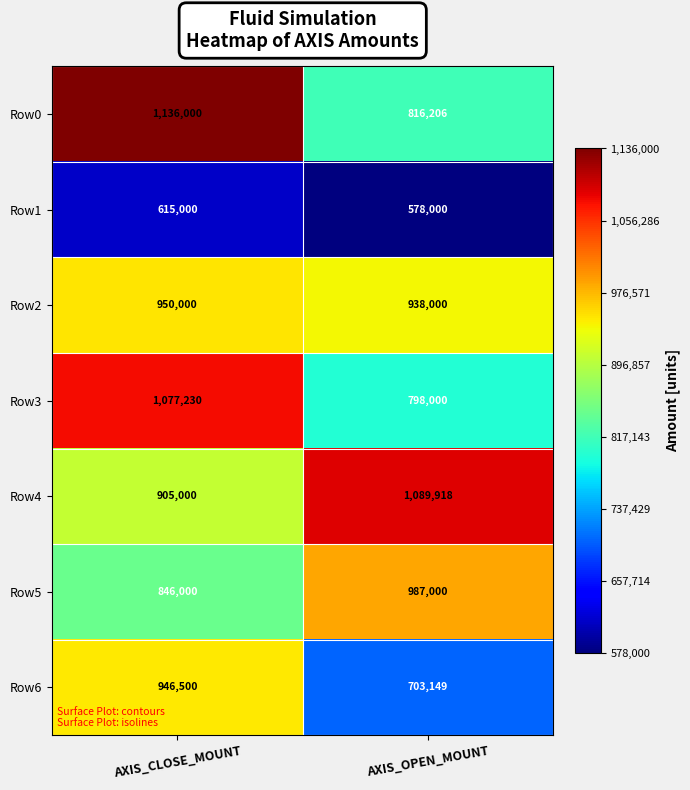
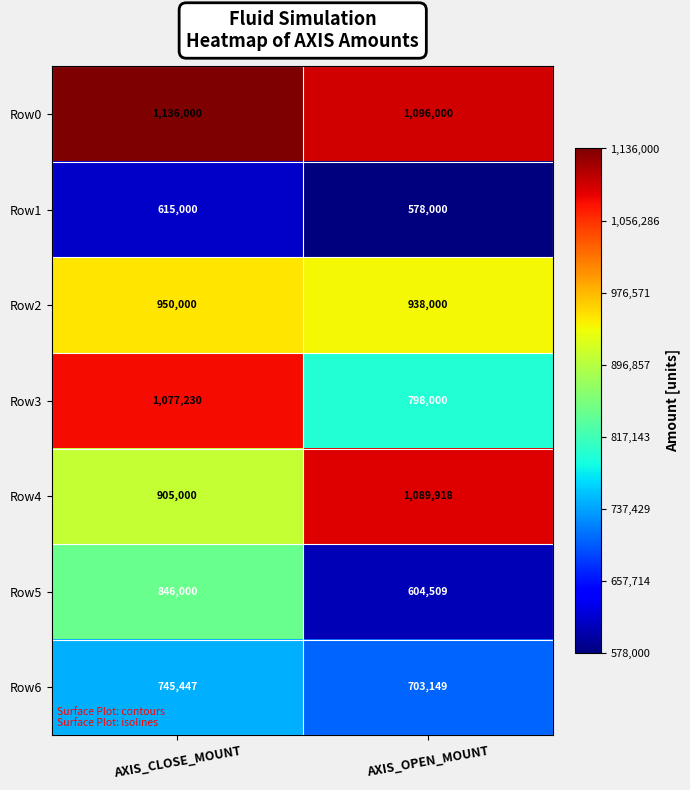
Row0, AXIS_OPEN_MOUNT: 816,206 -> 1,096,000
Row5, AXIS_OPEN_MOUNT: 987,000 -> 604,509
Row6, AXIS_CLOSE_MOUNT: 946,500 -> 745,447
